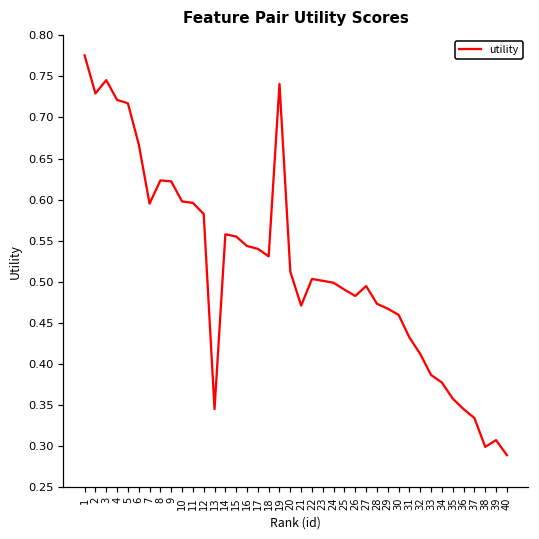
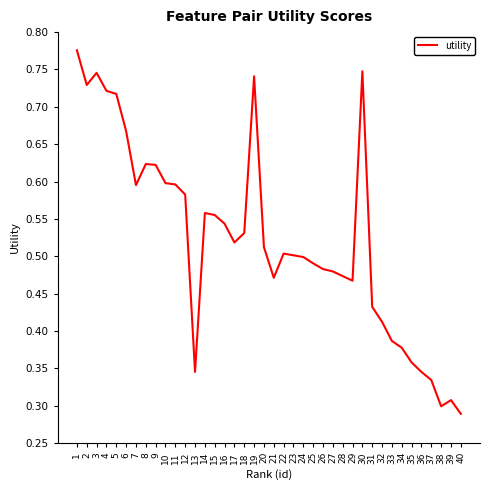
17: 0.54 -> 0.52
27: 0.49 -> 0.48
30: 0.46 -> 0.75
